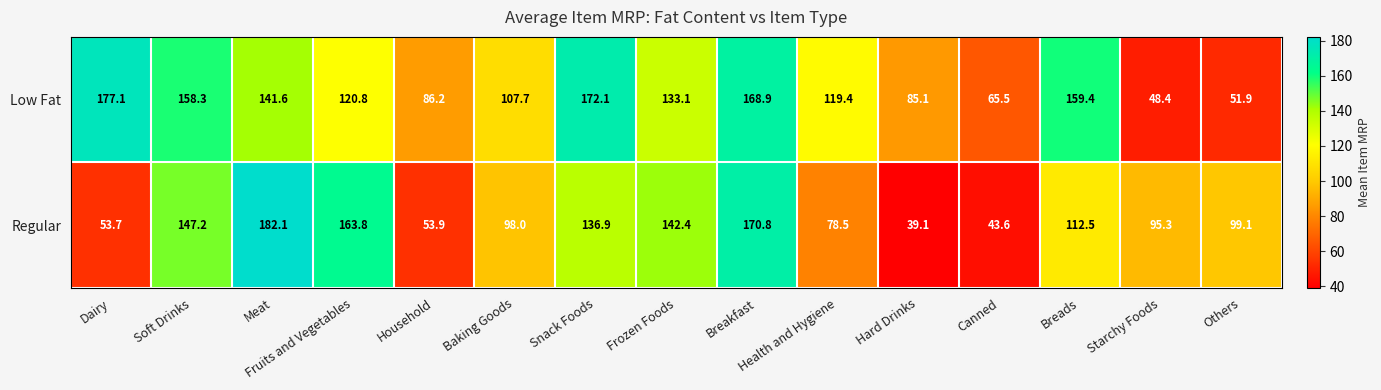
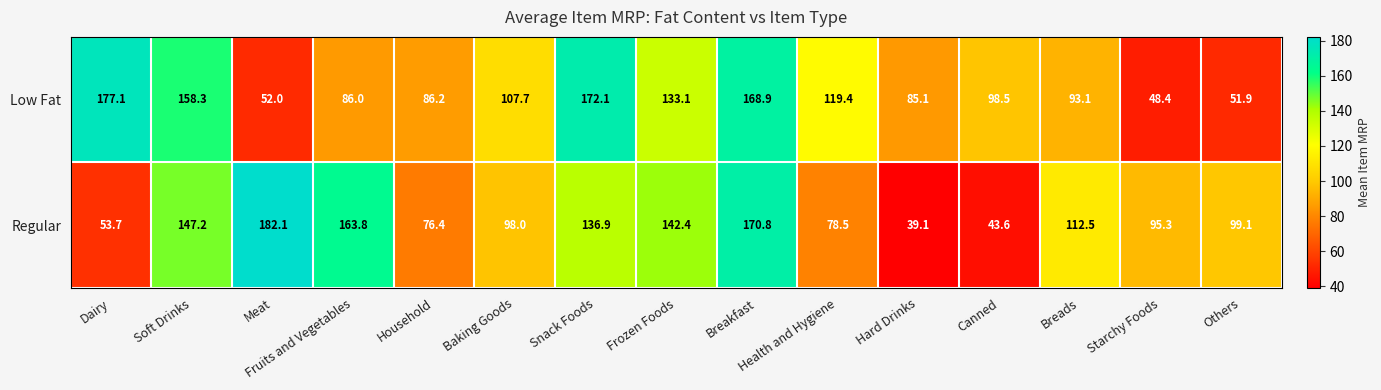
Low Fat, Meat: 141.6 -> 52.0
Low Fat, Fruits and Vegetables: 120.8 -> 86.0
Low Fat, Canned: 65.5 -> 98.5
Low Fat, Breads: 159.4 -> 93.1
Regular, Household: 53.9 -> 76.4
